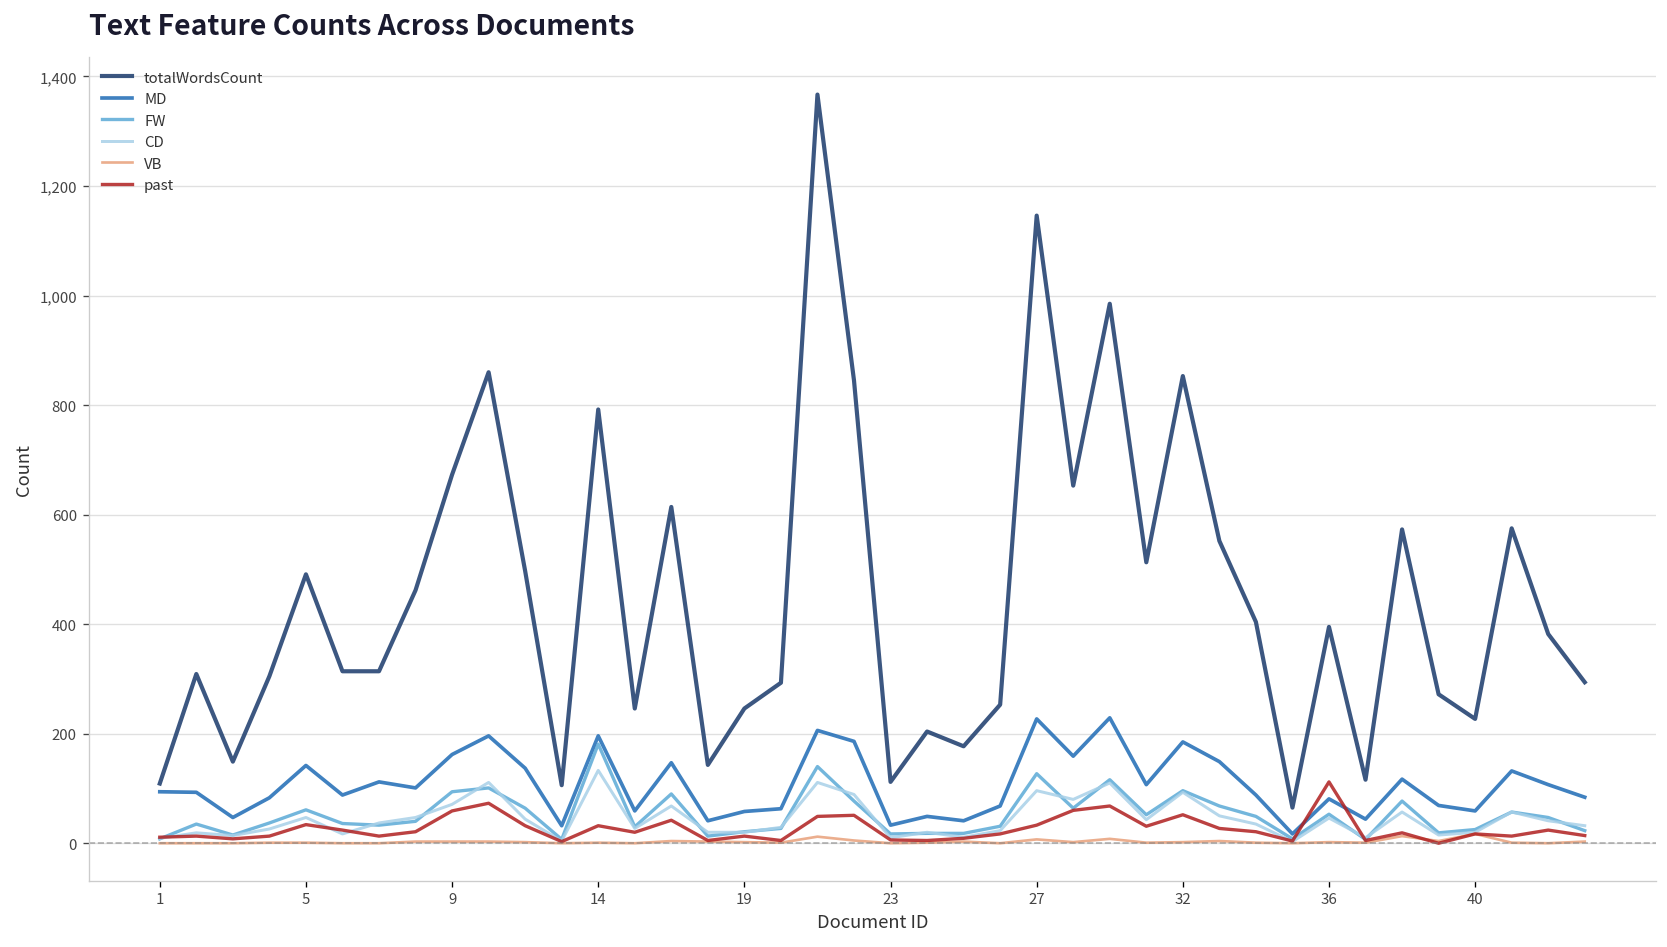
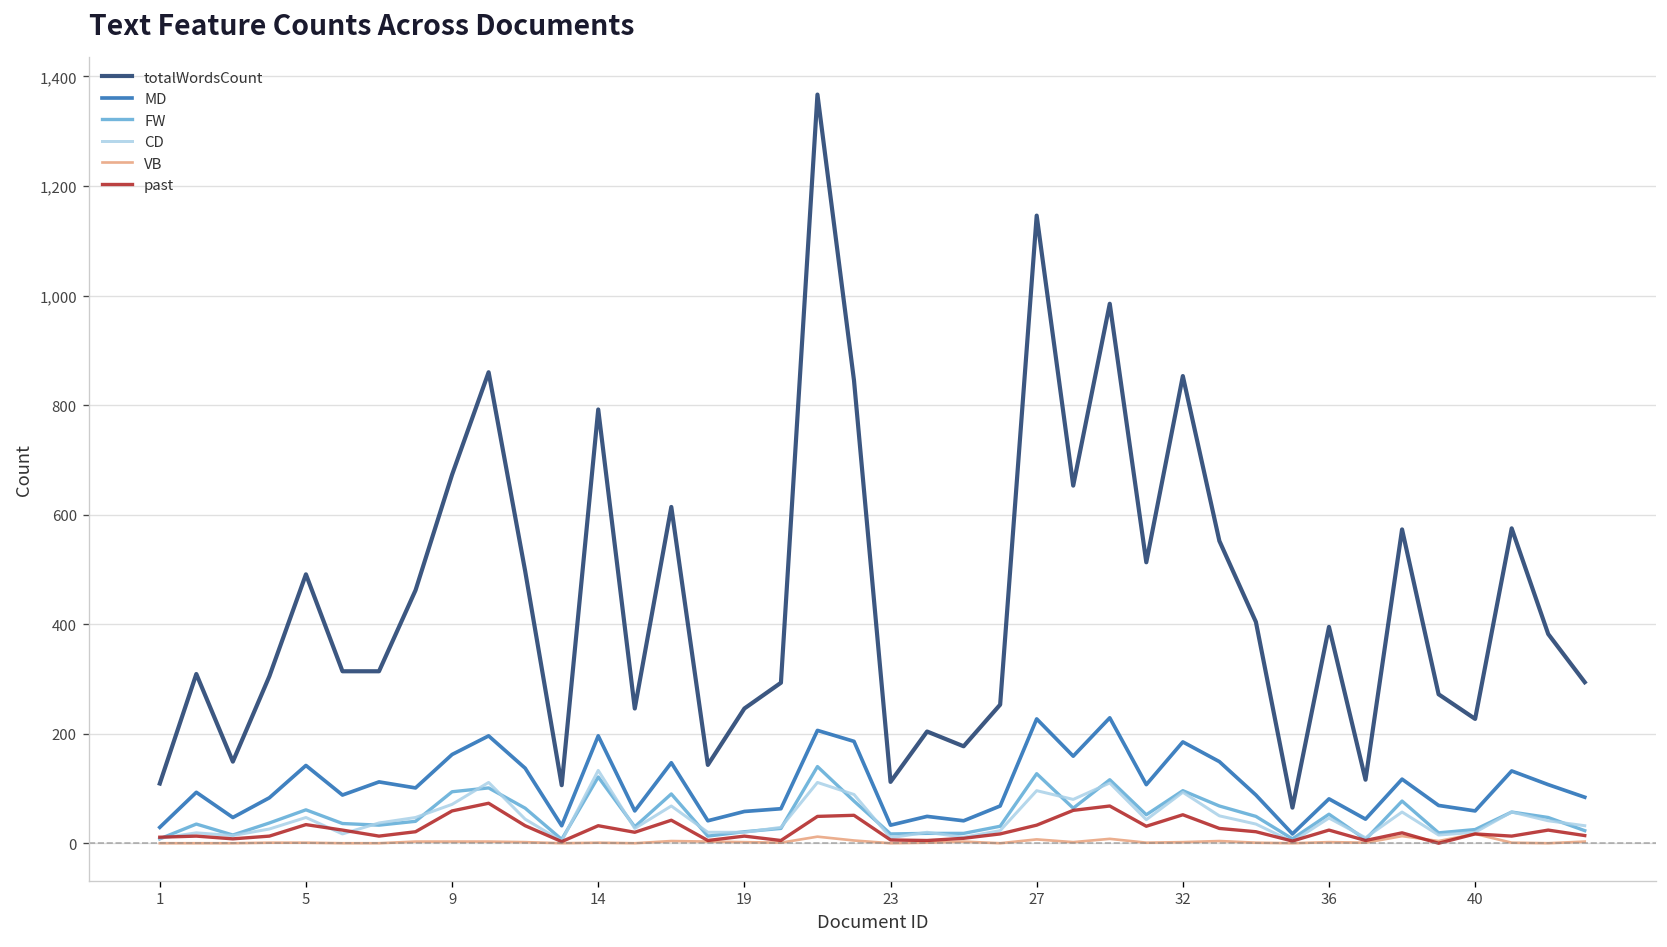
MD, 1: 90 -> 30
FW, 14: 180 -> 120
past, 36: 110 -> 20
